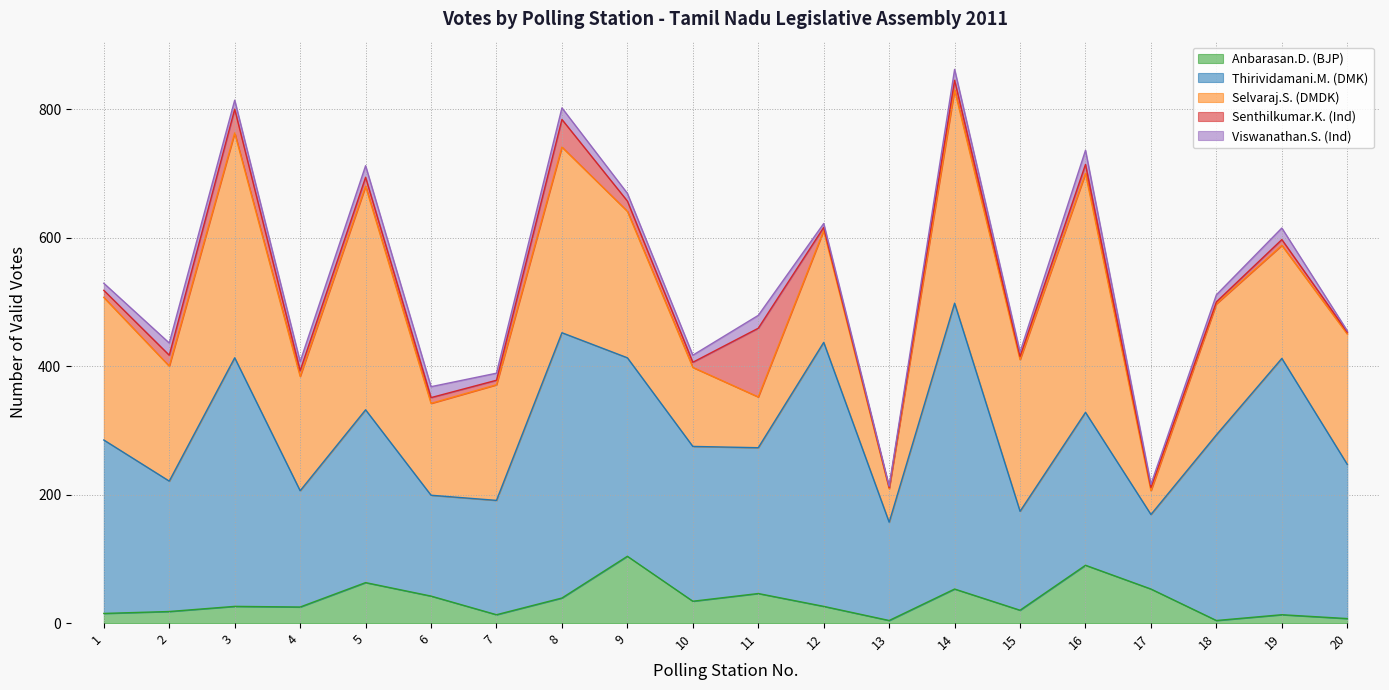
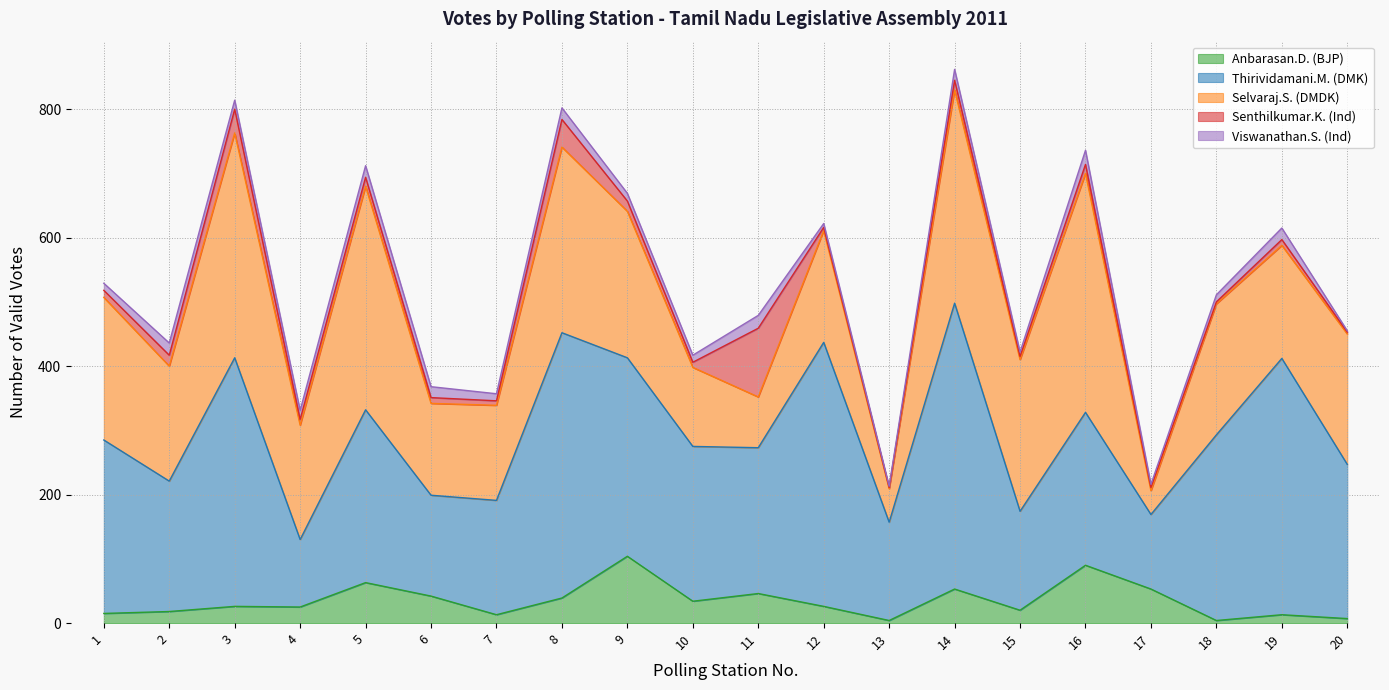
Thirividamani.M. (DMK), 4: 180 -> 110
Selvaraj.S. (DMDK), 7: 180 -> 150
